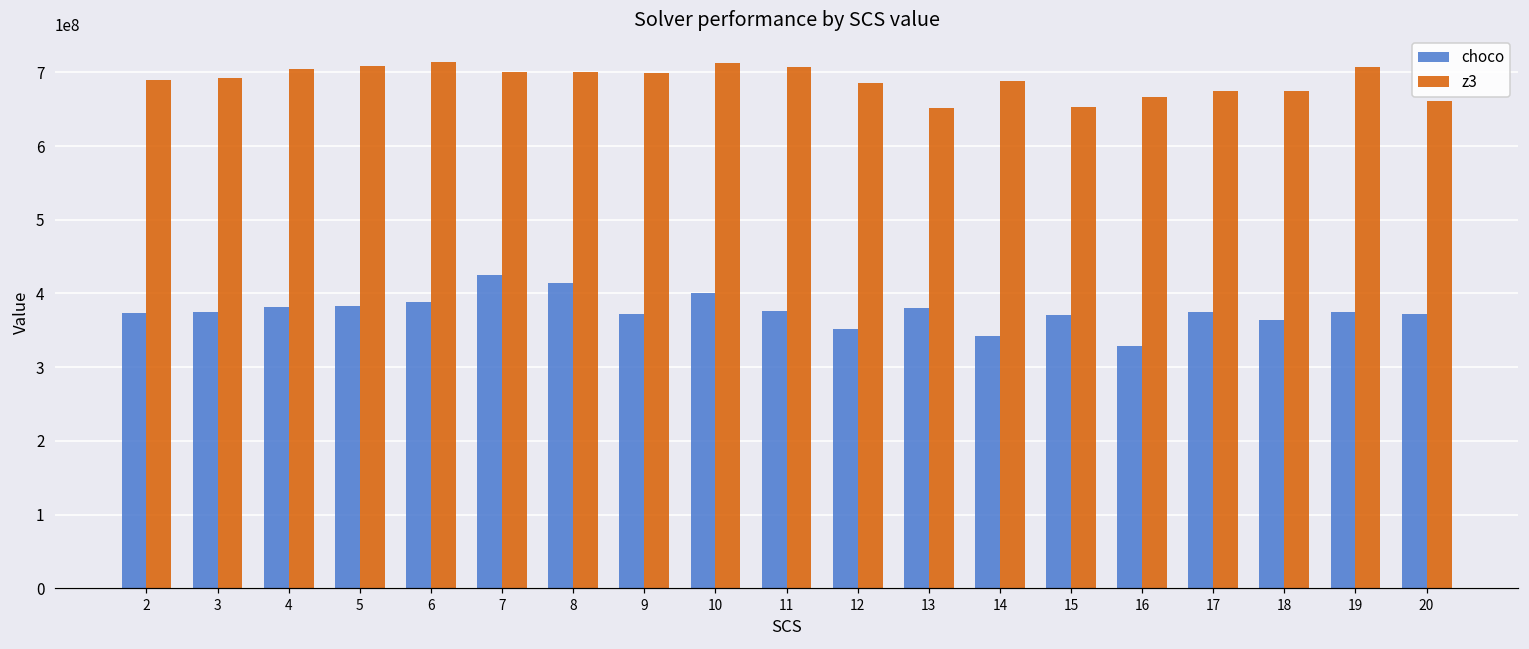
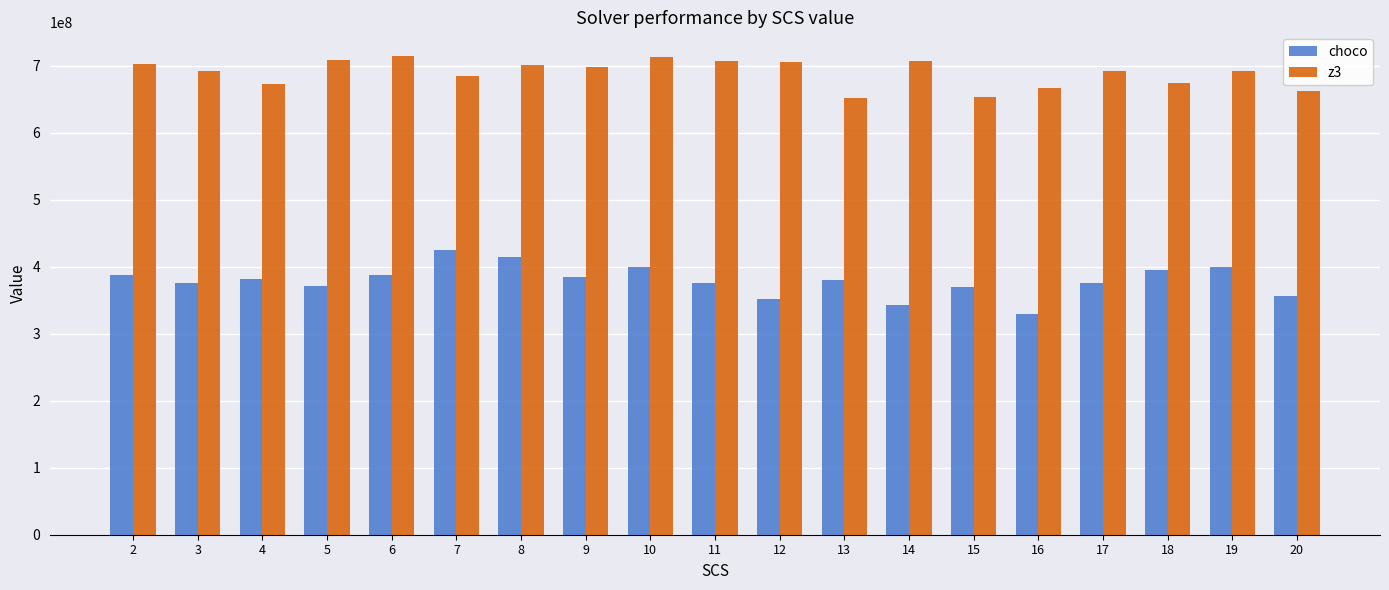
choco, 2: 370000000 -> 390000000
z3, 2: 690000000 -> 700000000
z3, 4: 710000000 -> 670000000
choco, 5: 380000000 -> 370000000
z3, 7: 700000000 -> 690000000
choco, 9: 370000000 -> 380000000
z3, 12: 690000000 -> 710000000
z3, 14: 690000000 -> 710000000
z3, 17: 680000000 -> 690000000
choco, 18: 360000000 -> 390000000
choco, 19: 380000000 -> 400000000
z3, 19: 710000000 -> 690000000
choco, 20: 370000000 -> 360000000
